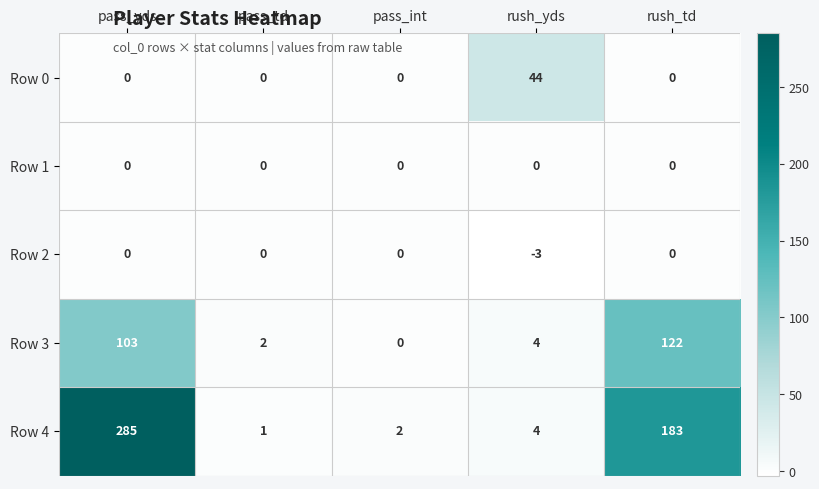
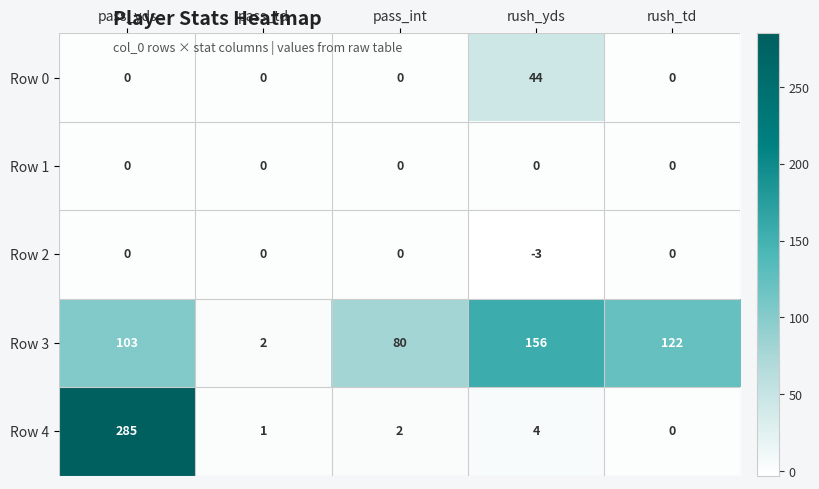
Row 3, pass_int: 0 -> 80
Row 3, rush_yds: 4 -> 156
Row 4, rush_td: 183 -> 0
